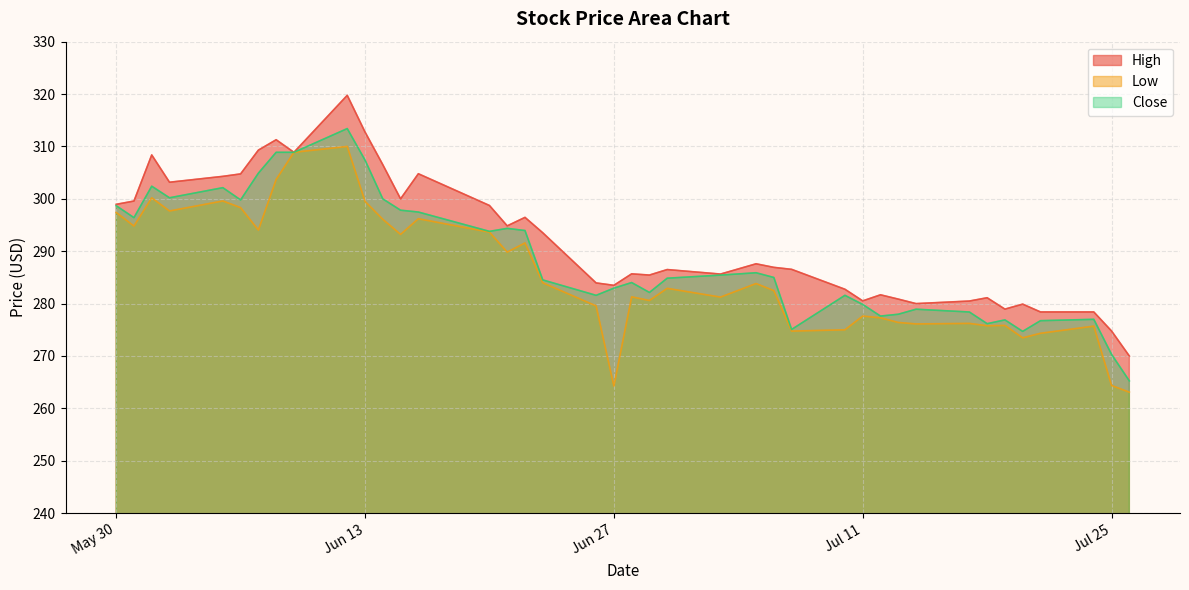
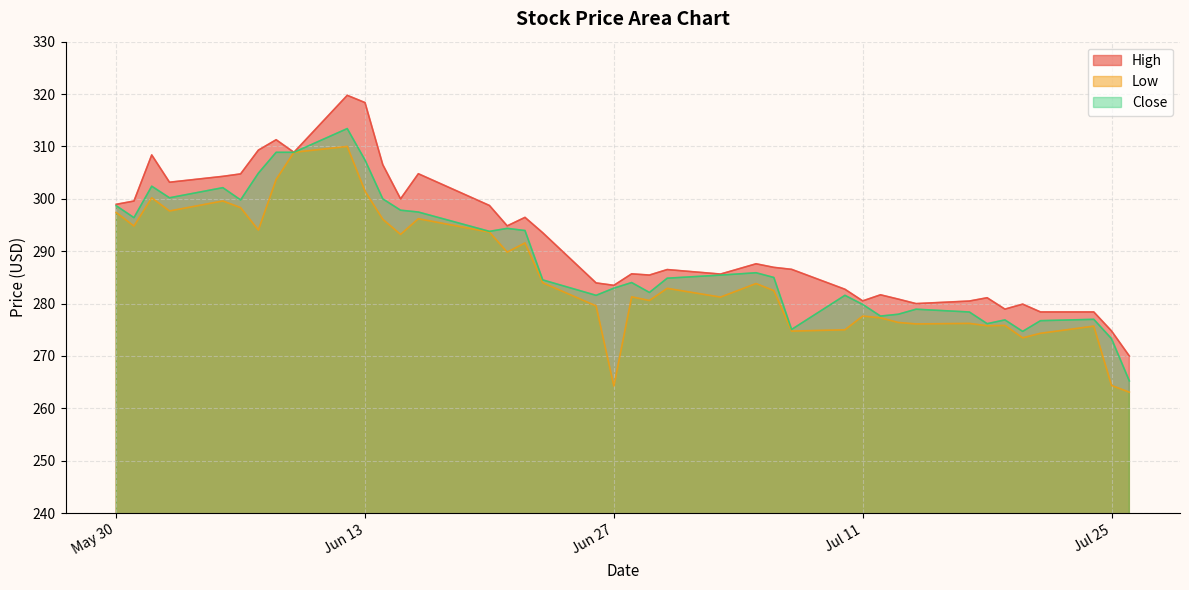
High, Jun 13: 313 -> 318
Low, Jun 13: 300 -> 301
Close, Jul 25: 270 -> 273
